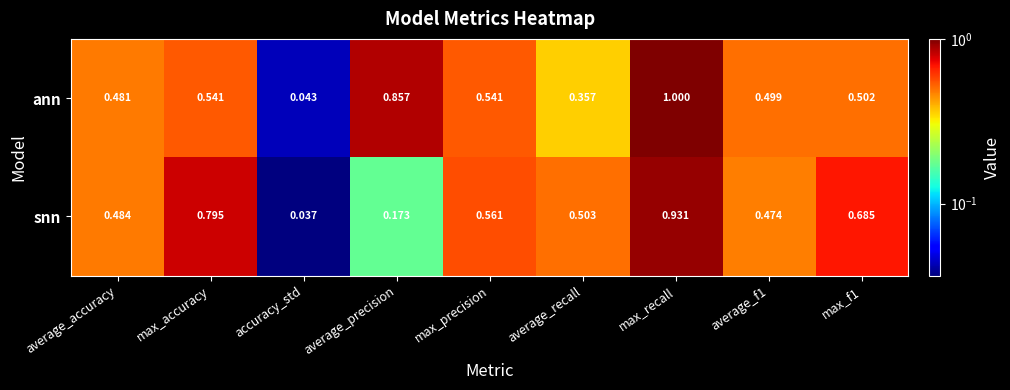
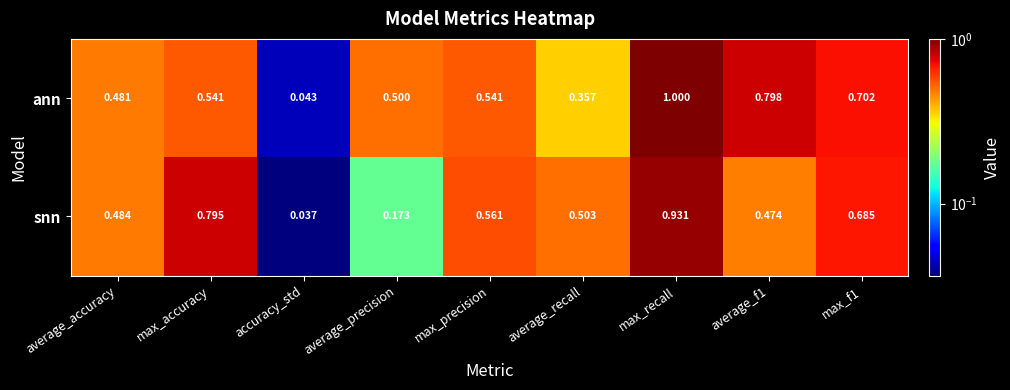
ann, average_precision: 0.857 -> 0.500
ann, average_f1: 0.499 -> 0.798
ann, max_f1: 0.502 -> 0.702
